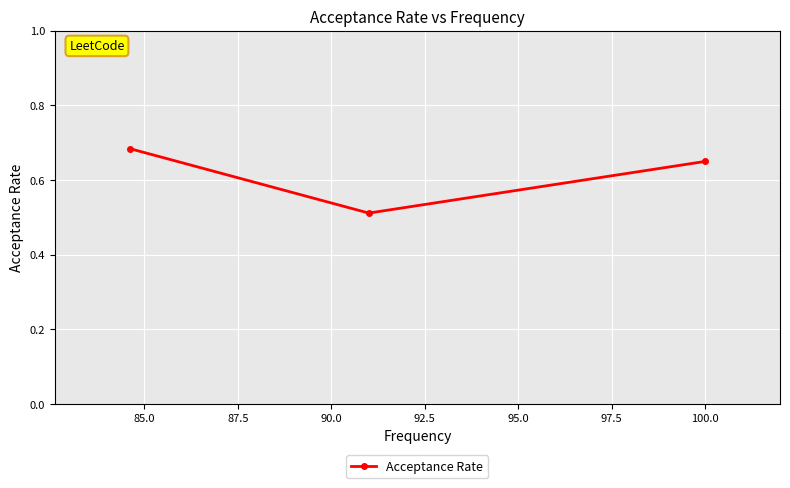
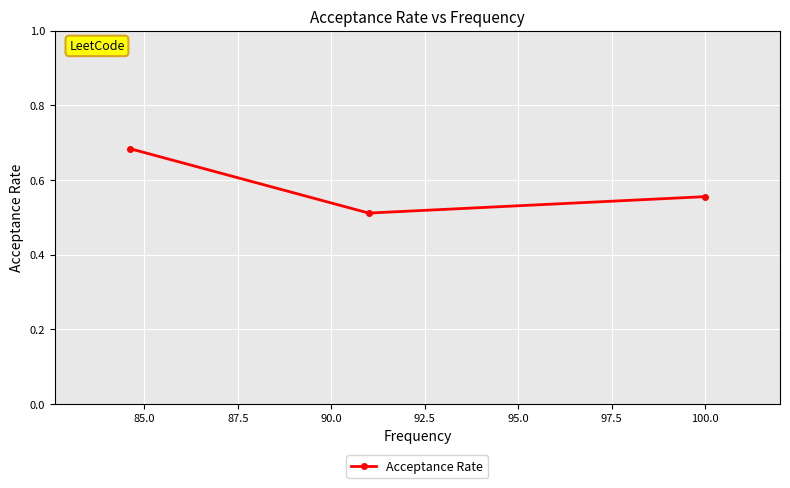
100.0: 0.65 -> 0.56
